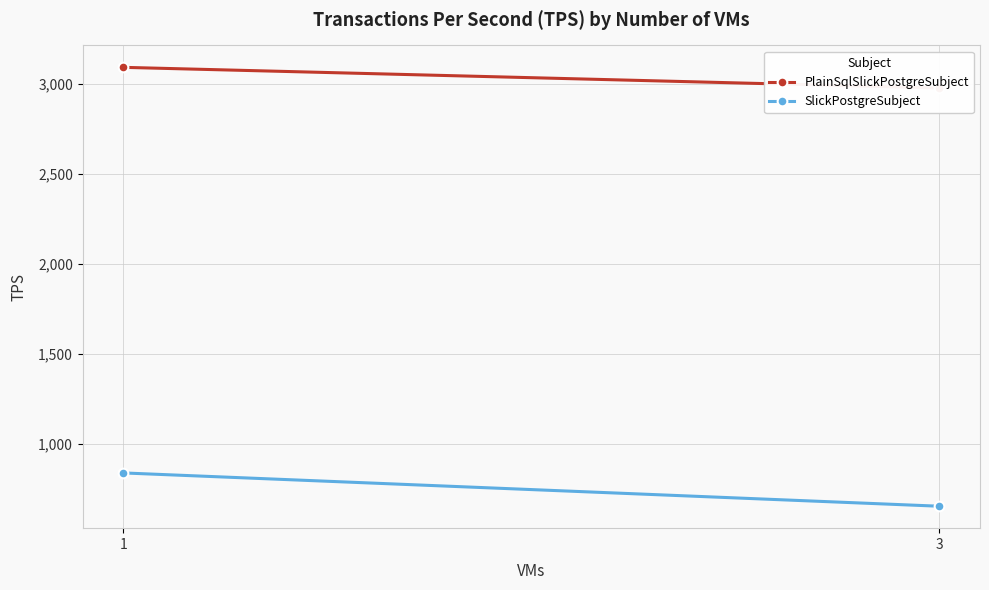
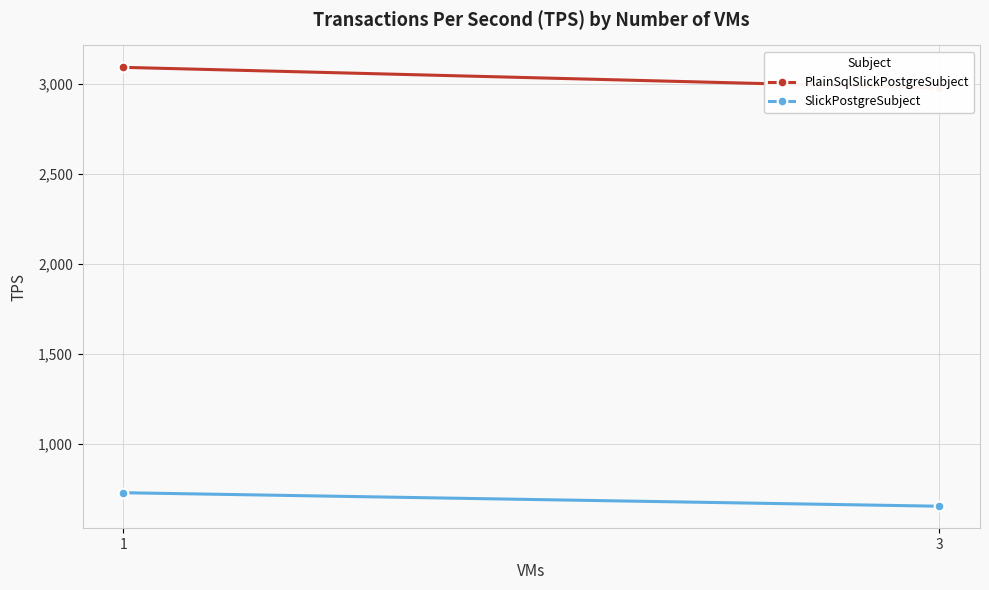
SlickPostgreSubject, 1: 840 -> 730
